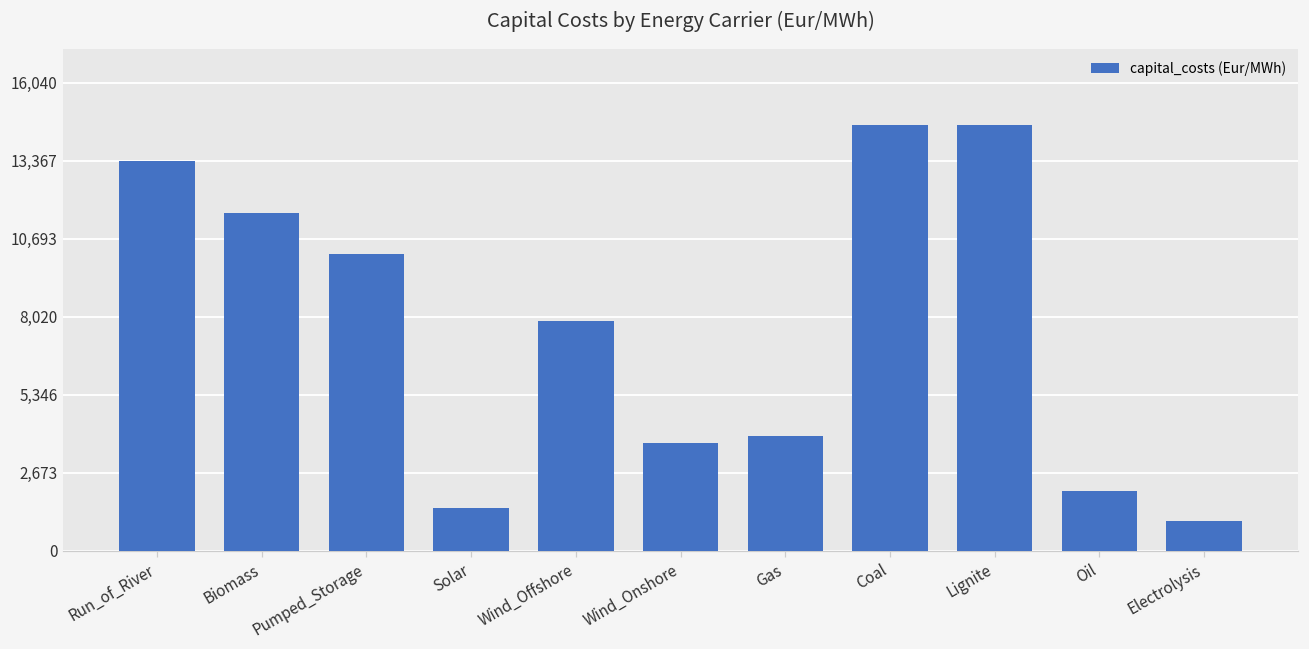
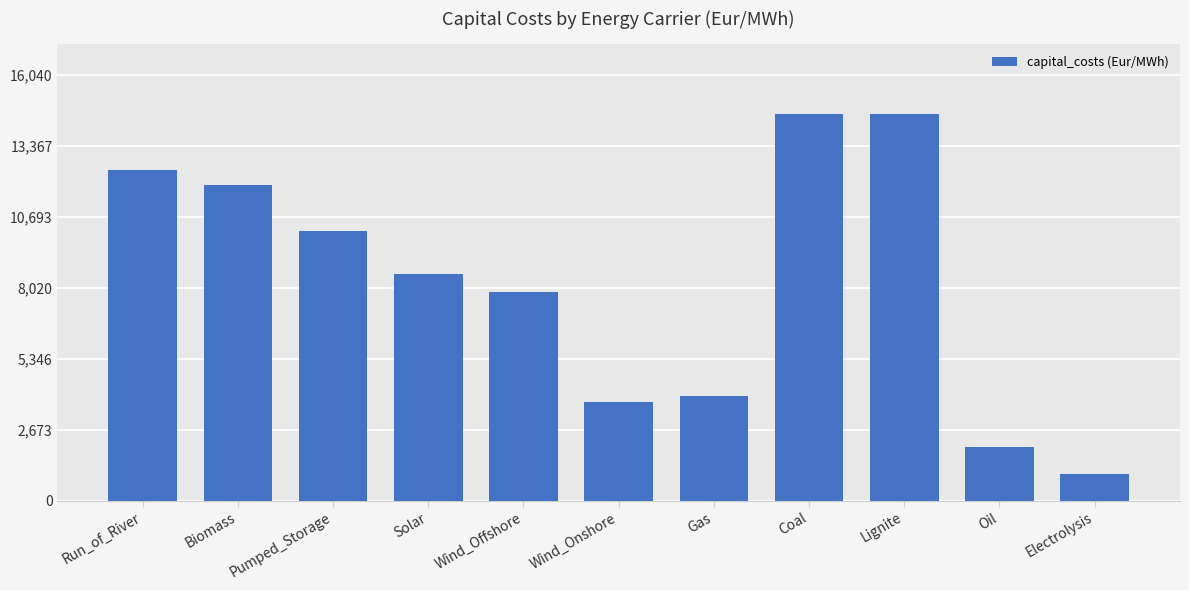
Run_of_River: 13,400 -> 12,500
Biomass: 11,600 -> 11,900
Solar: 1,500 -> 8,500
